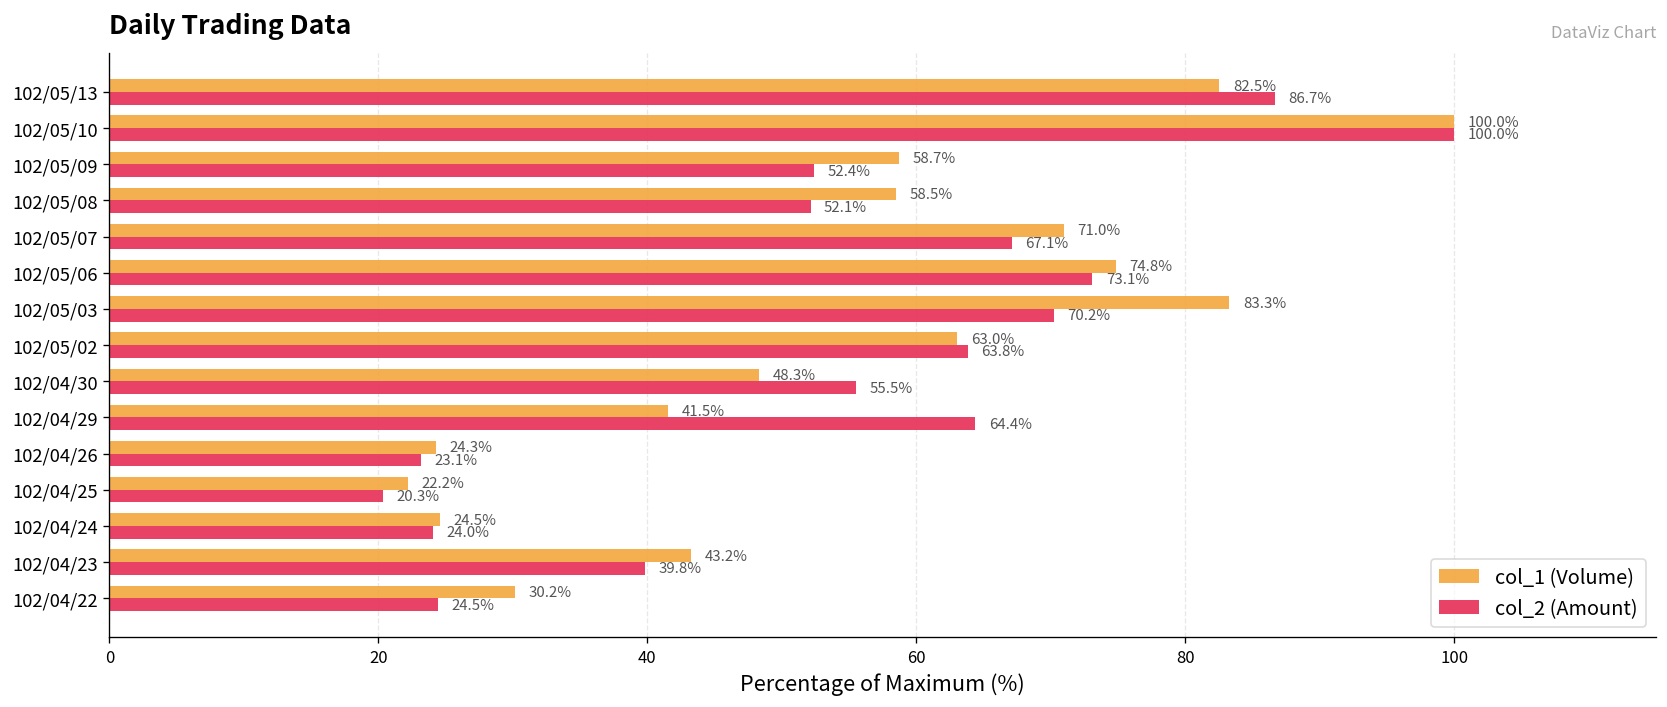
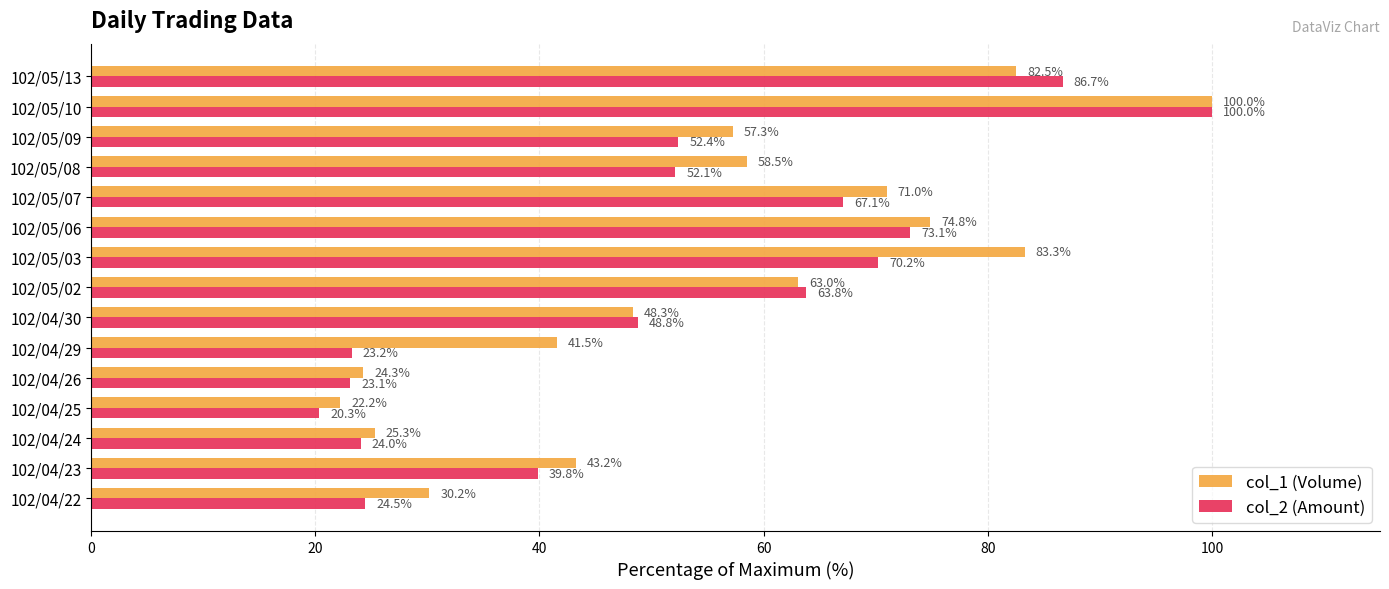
col_1 (Volume), 102/05/09: 58.7% -> 57.3%
col_2 (Amount), 102/04/30: 55.5% -> 48.8%
col_2 (Amount), 102/04/29: 64.4% -> 23.2%
col_1 (Volume), 102/04/24: 24.5% -> 25.3%
